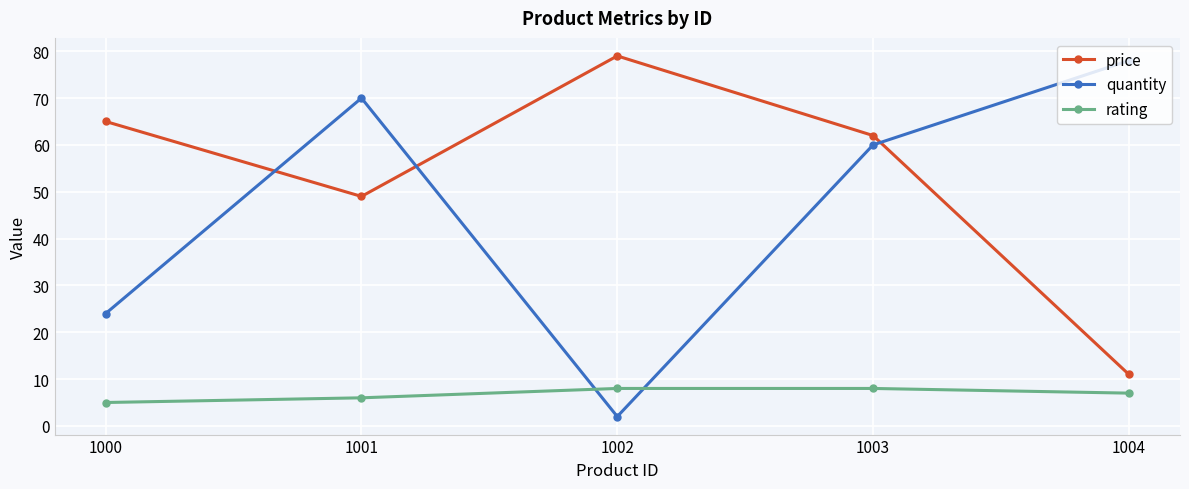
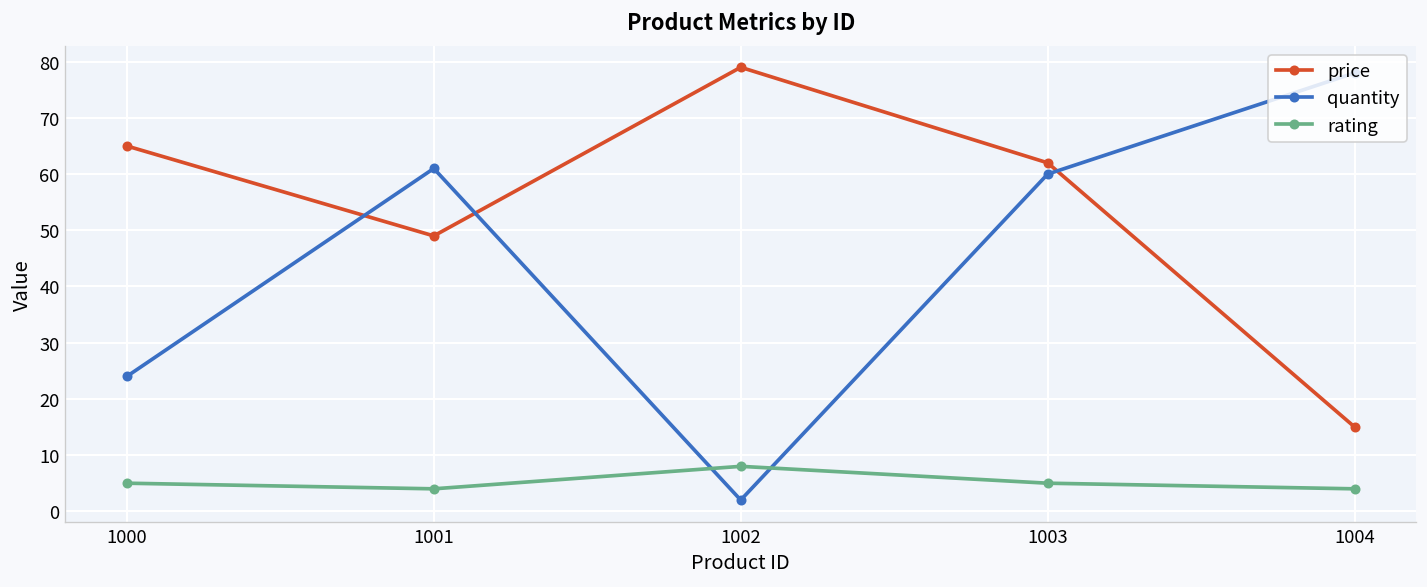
quantity, 1001: 70 -> 61
rating, 1001: 6 -> 4
rating, 1003: 8 -> 5
price, 1004: 11 -> 15
rating, 1004: 7 -> 4
